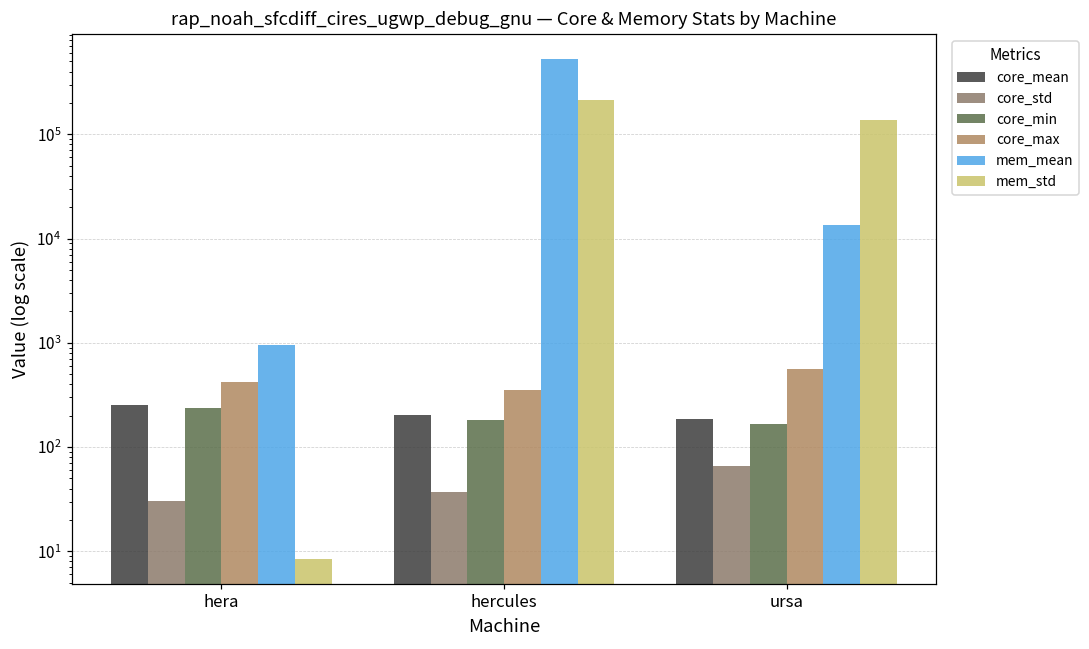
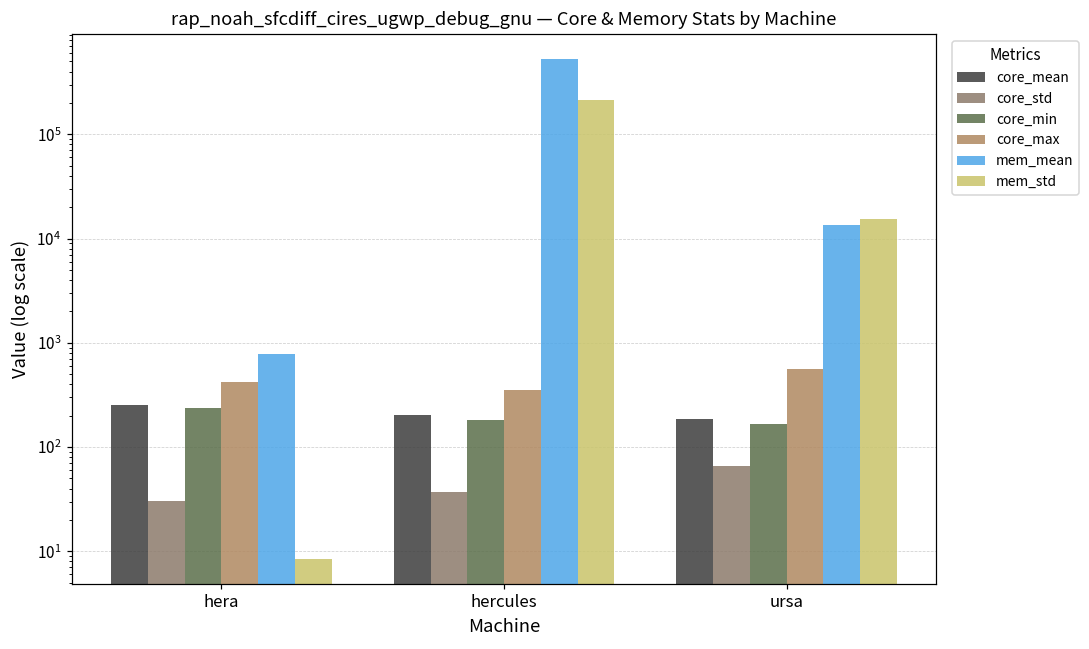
mem_mean, hera: 1000 -> 800
mem_std, ursa: 140000 -> 15000
